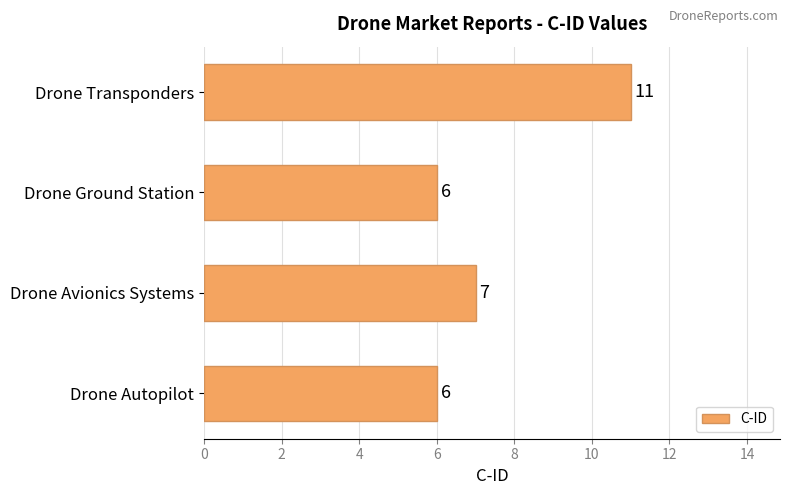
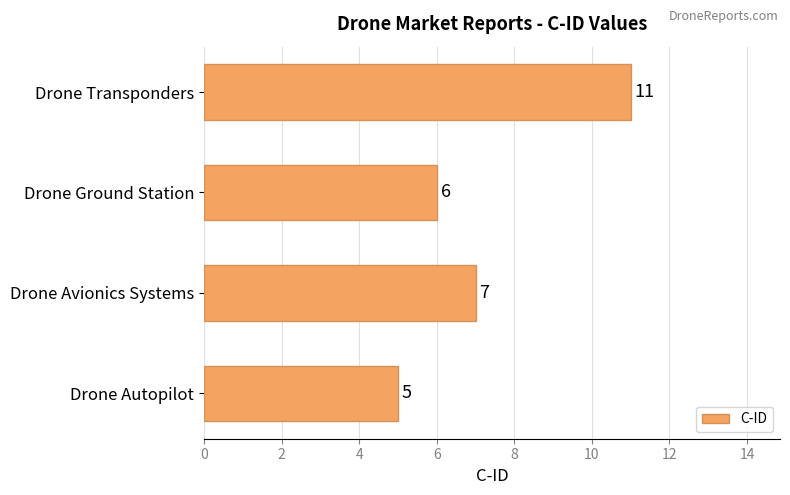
Drone Autopilot: 6 -> 5
